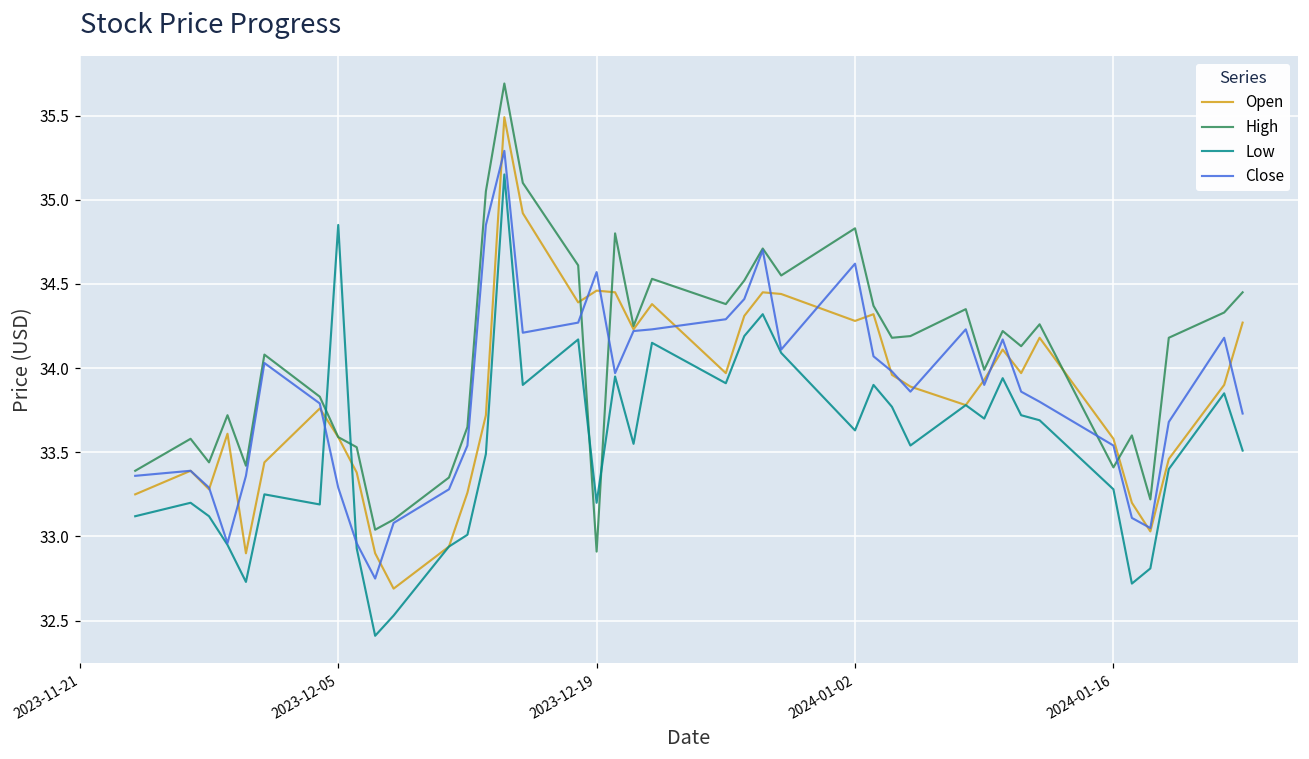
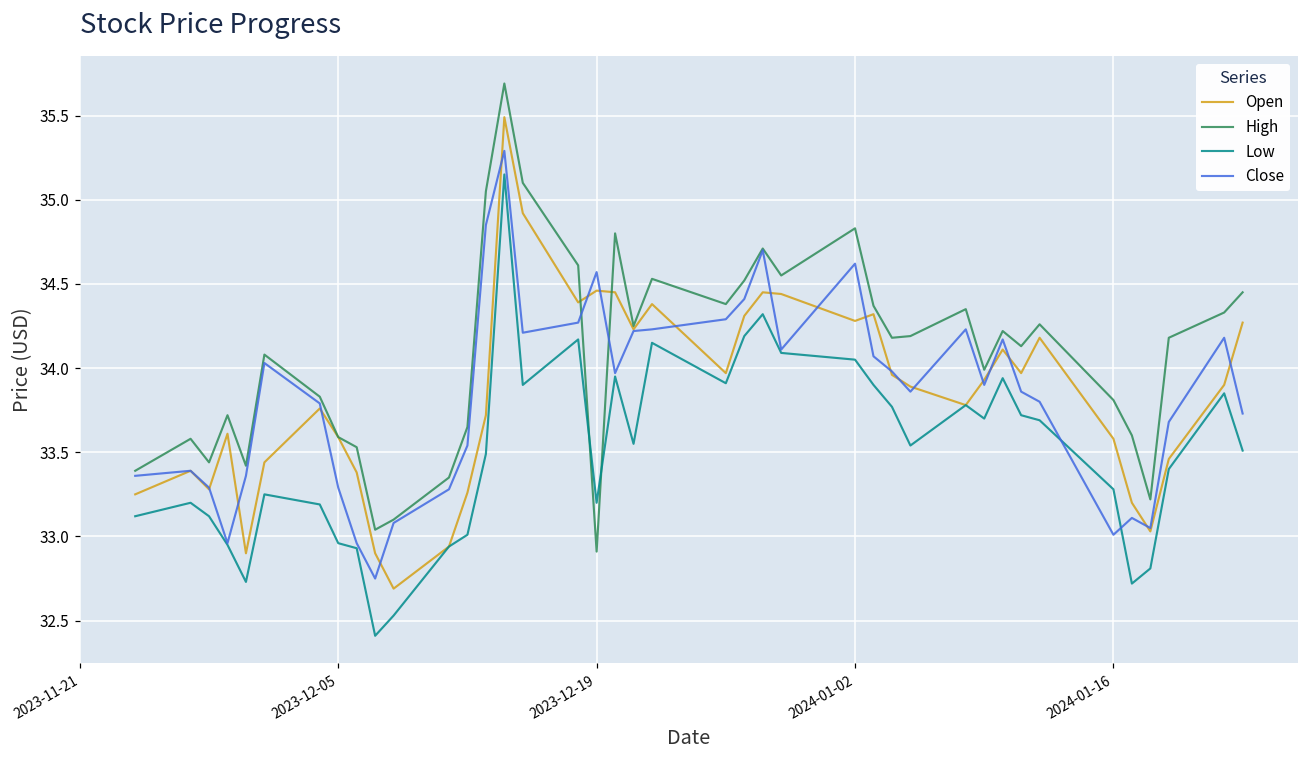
Low, 2023-12-05: 34.85 -> 32.96
Low, 2024-01-02: 33.63 -> 34.05
High, 2024-01-16: 33.41 -> 33.81
Close, 2024-01-16: 33.54 -> 33.01
